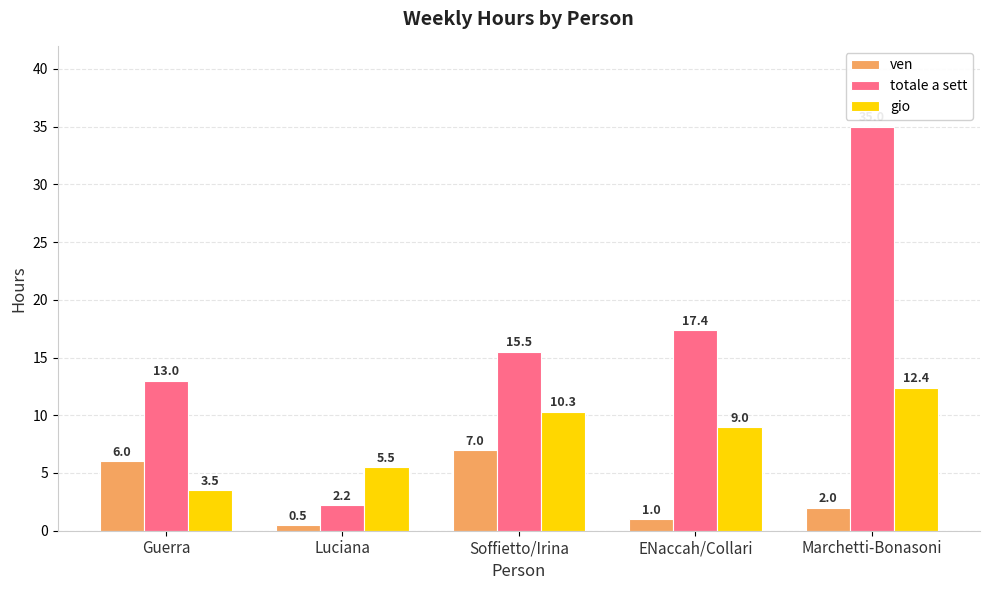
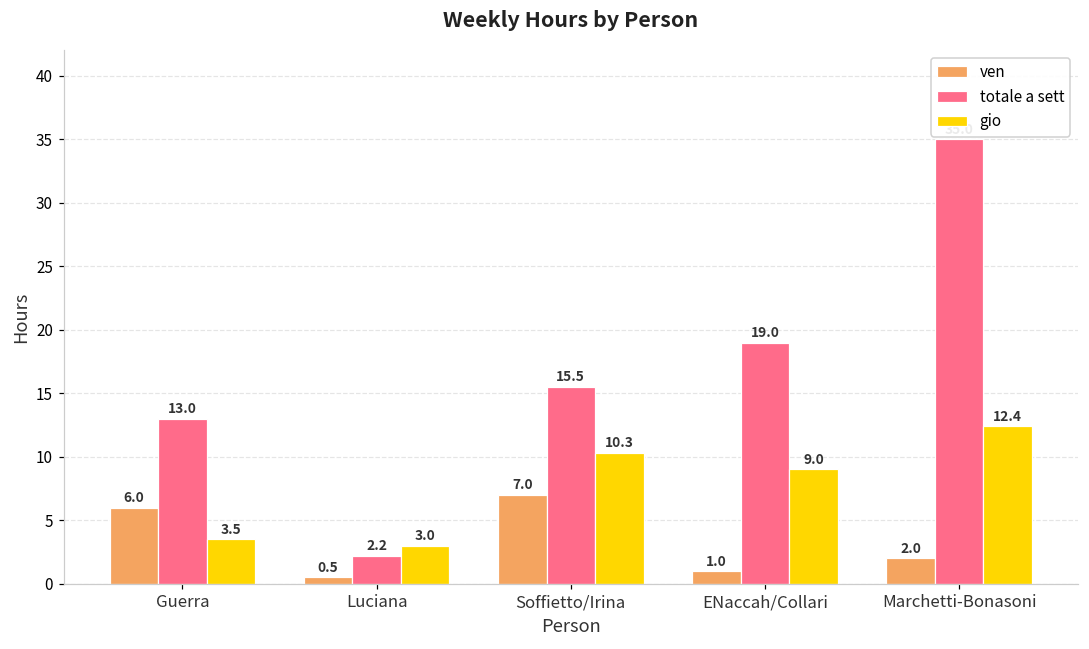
gio, Luciana: 5.5 -> 3.0
totale a sett, ENaccah/Collari: 17.4 -> 19.0
